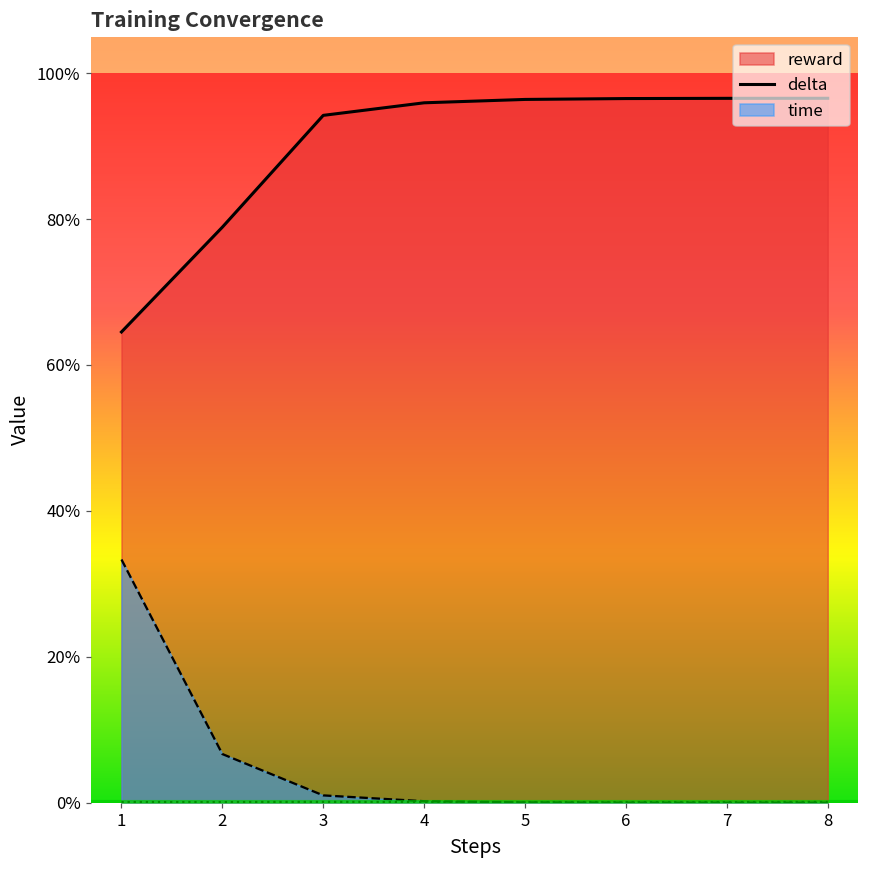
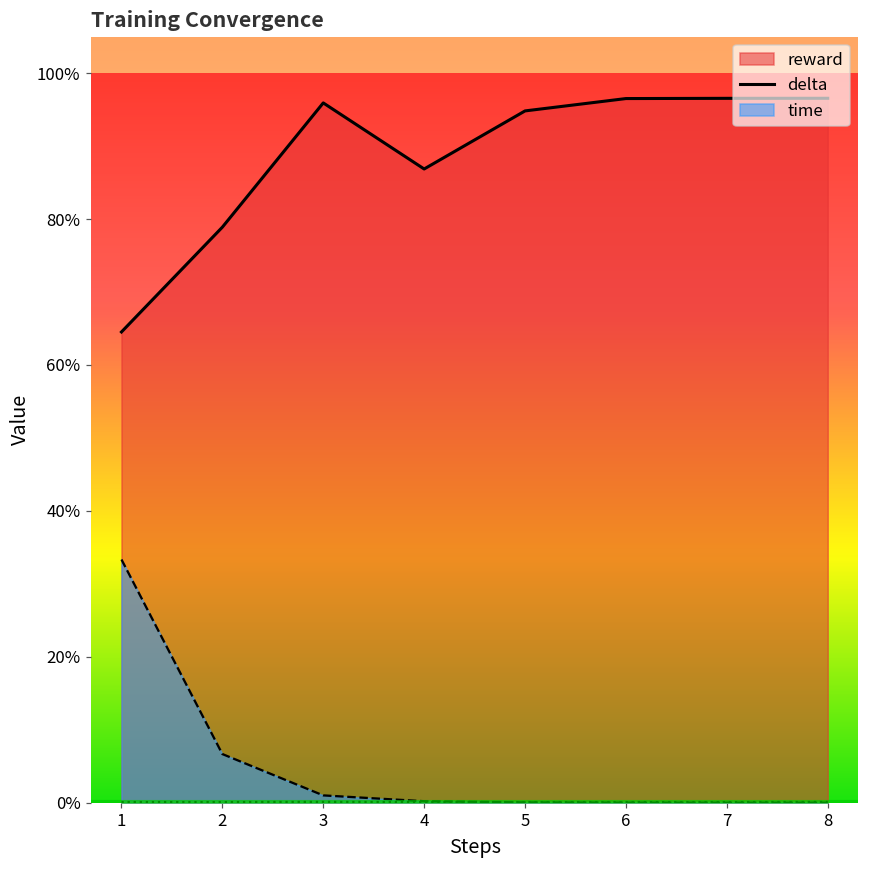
reward, 3: 94% -> 96%
reward, 4: 96% -> 87%
reward, 5: 96% -> 95%
